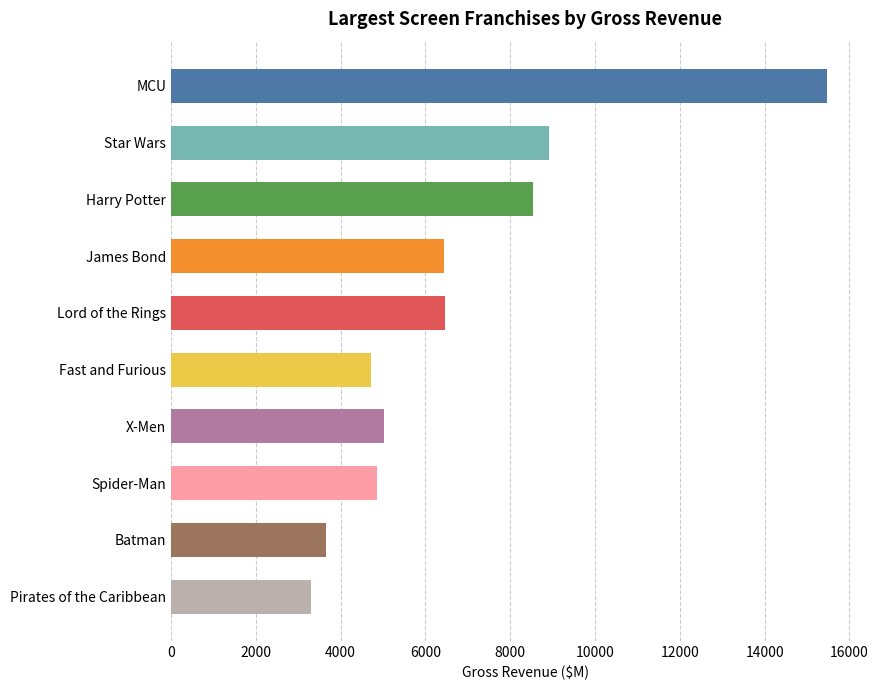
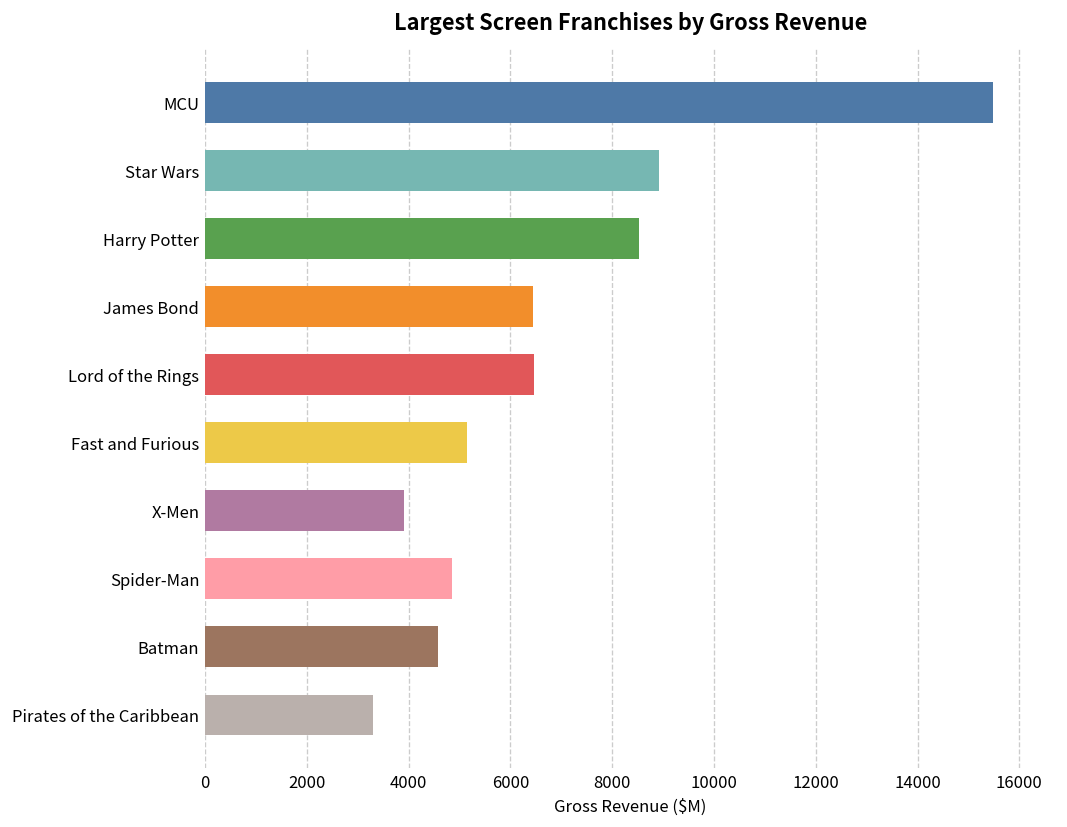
Fast and Furious: 4700 -> 5100
X-Men: 5000 -> 3900
Batman: 3600 -> 4600
